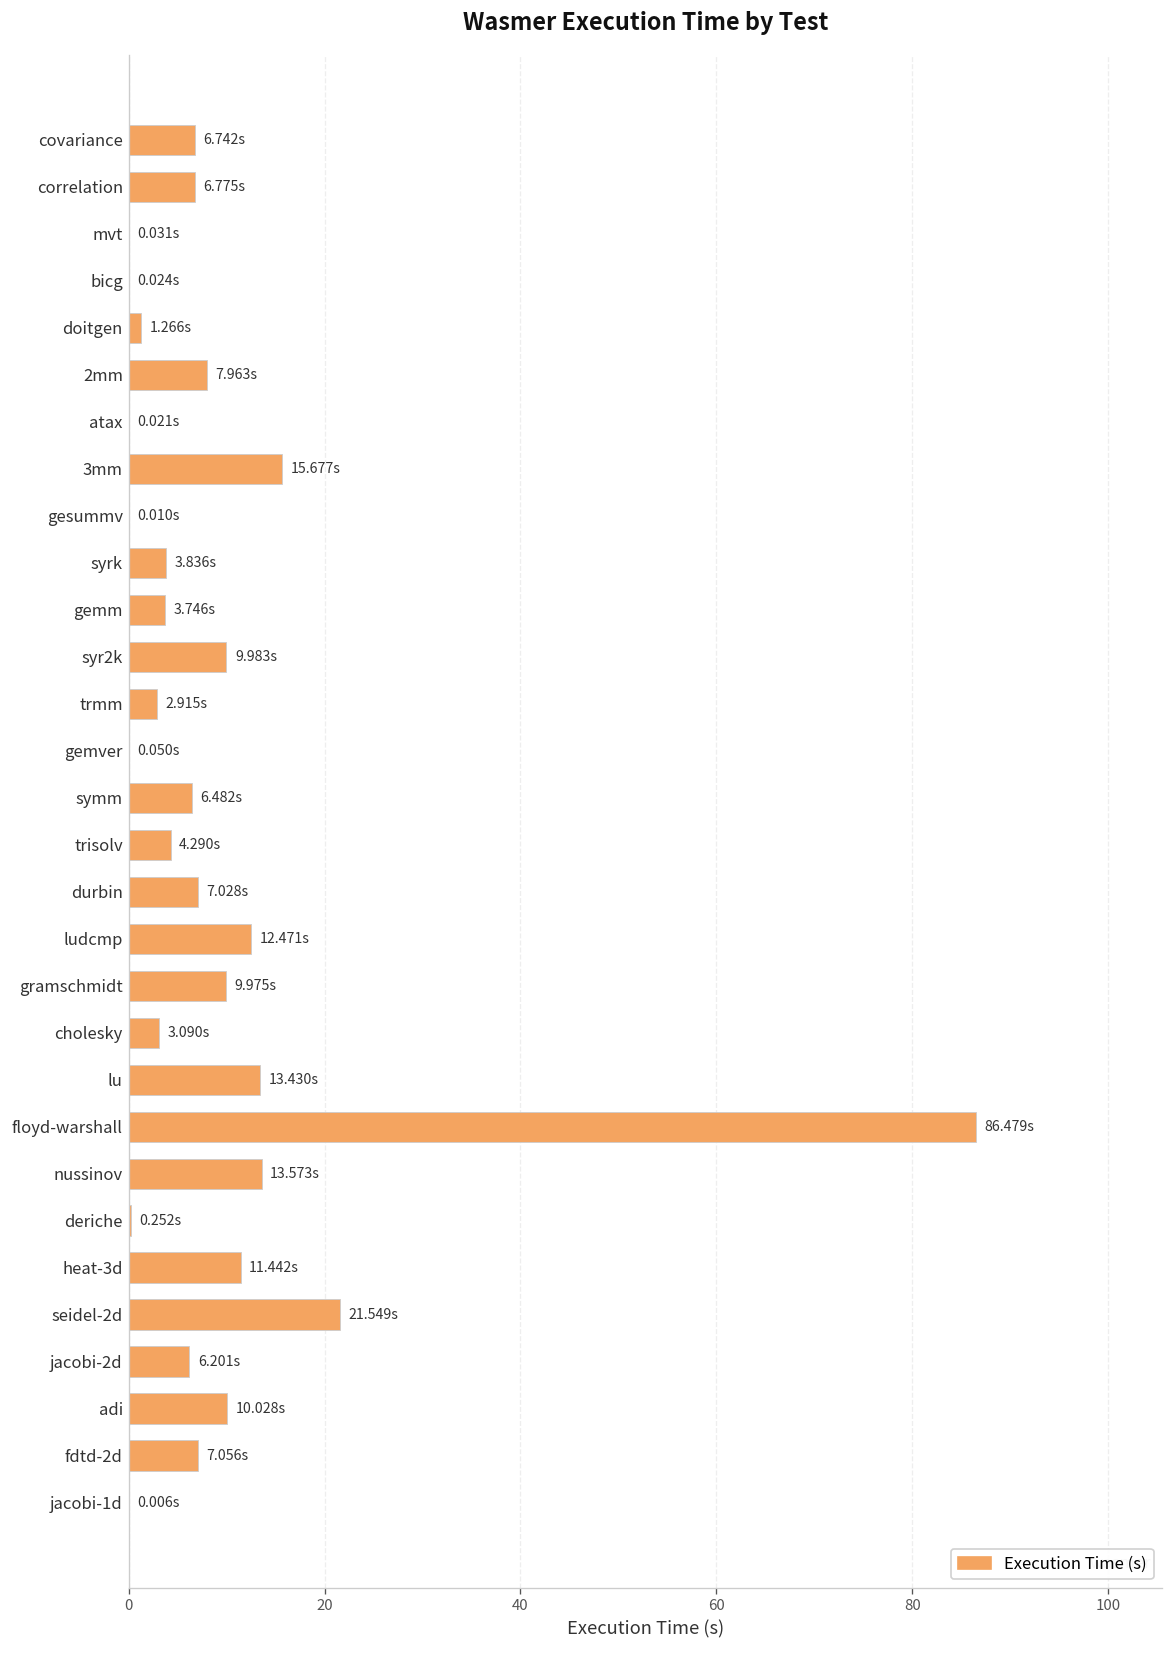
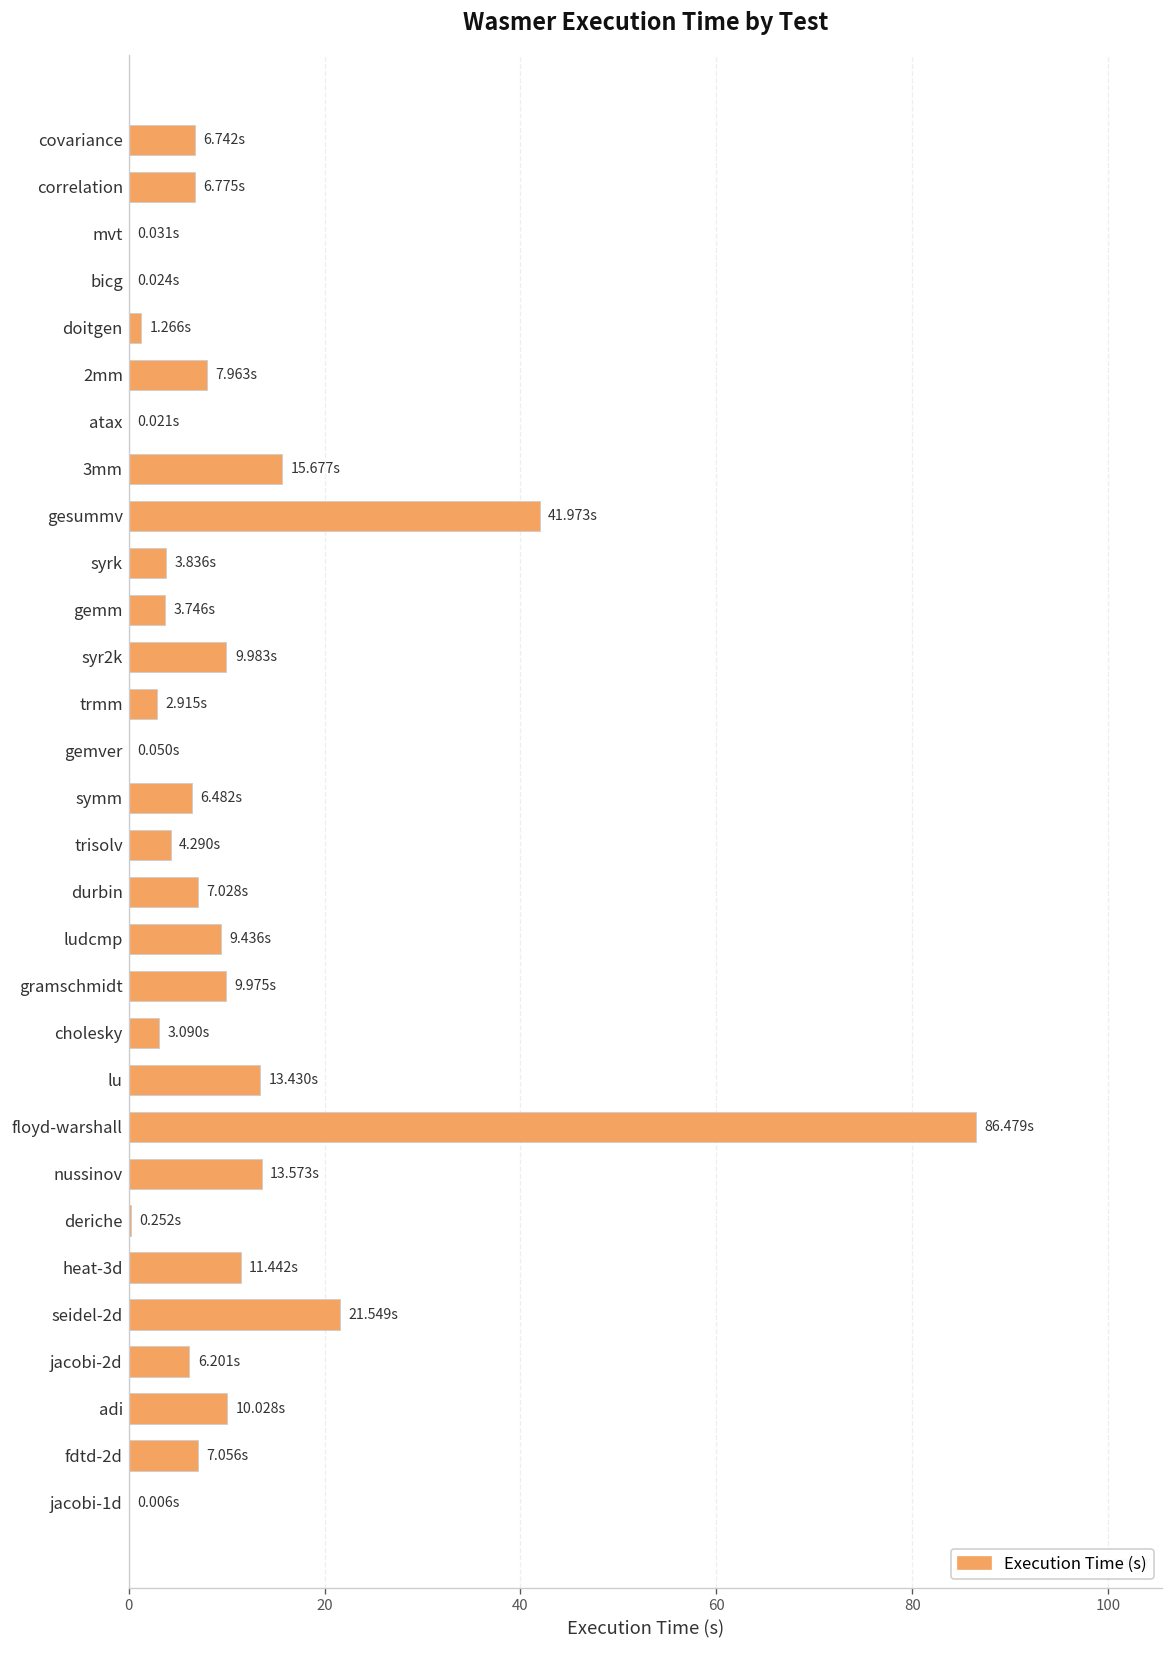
gesummv: 0.010s -> 41.973s
ludcmp: 12.471s -> 9.436s
